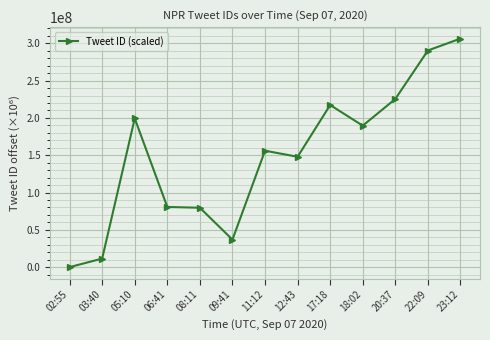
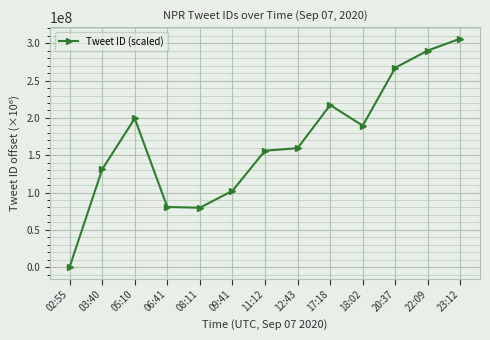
03:40: 10000000 -> 130000000
09:41: 40000000 -> 100000000
12:43: 150000000 -> 160000000
20:37: 230000000 -> 270000000
